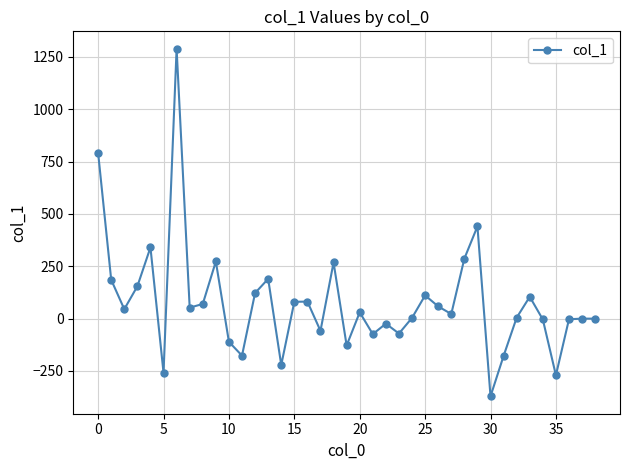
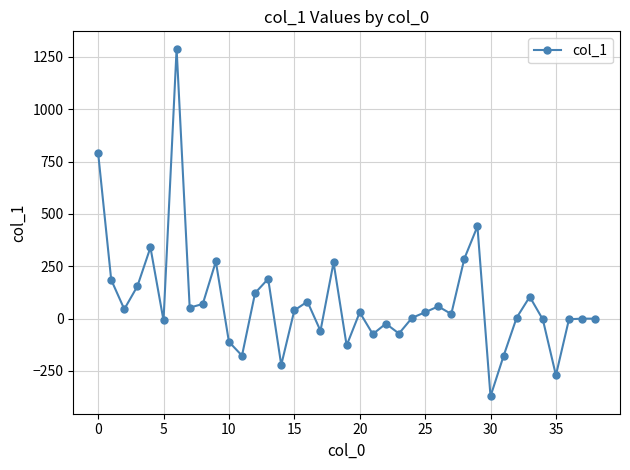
5: -260 -> -10
15: 80 -> 40
25: 110 -> 30
